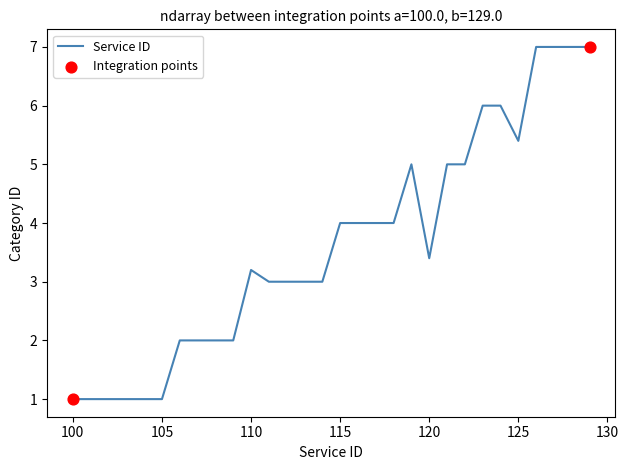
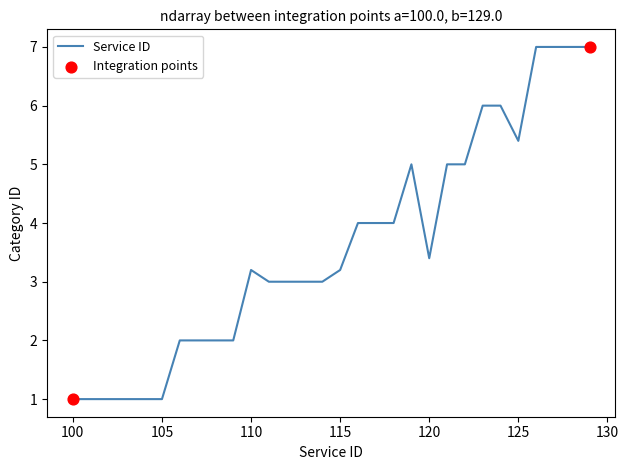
Service ID, 115: 4.0 -> 3.2
